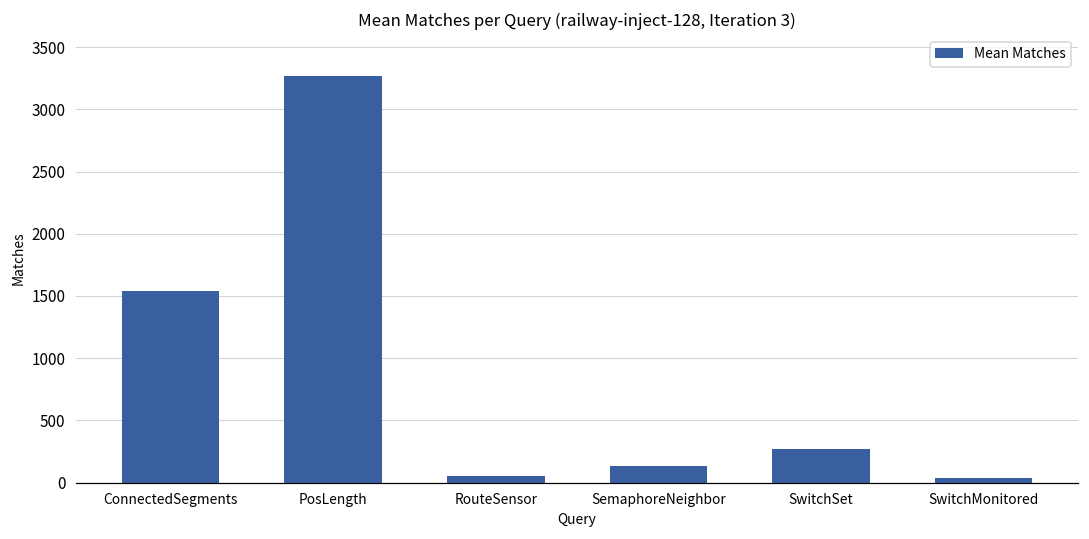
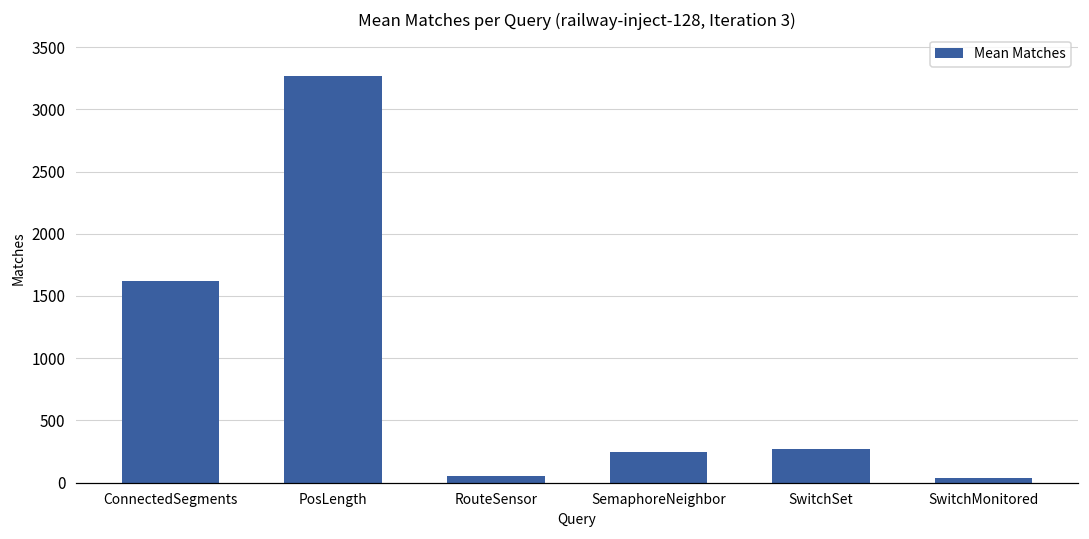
ConnectedSegments: 1540 -> 1620
SemaphoreNeighbor: 130 -> 240
